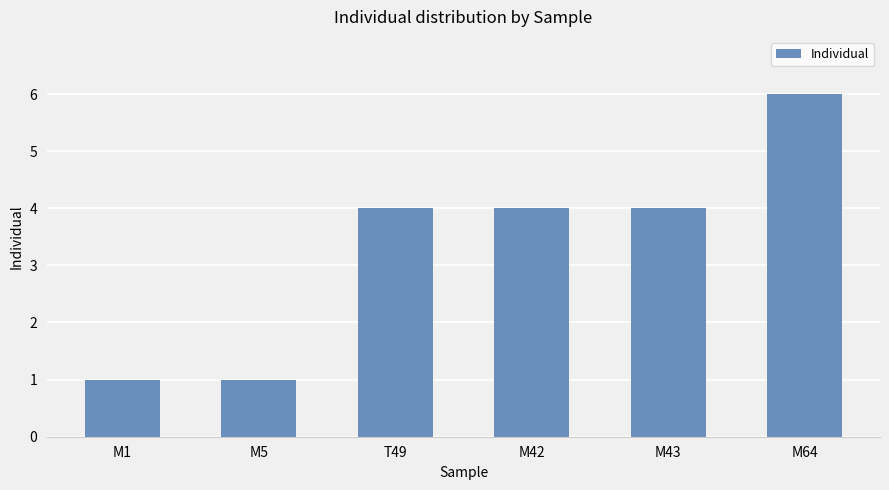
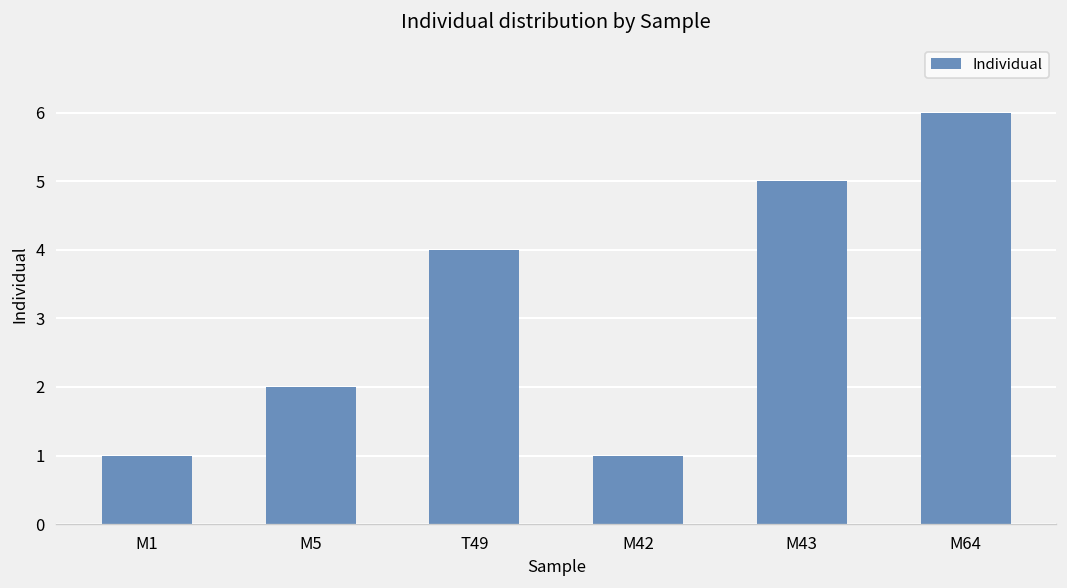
M5: 1 -> 2
M42: 4 -> 1
M43: 4 -> 5
